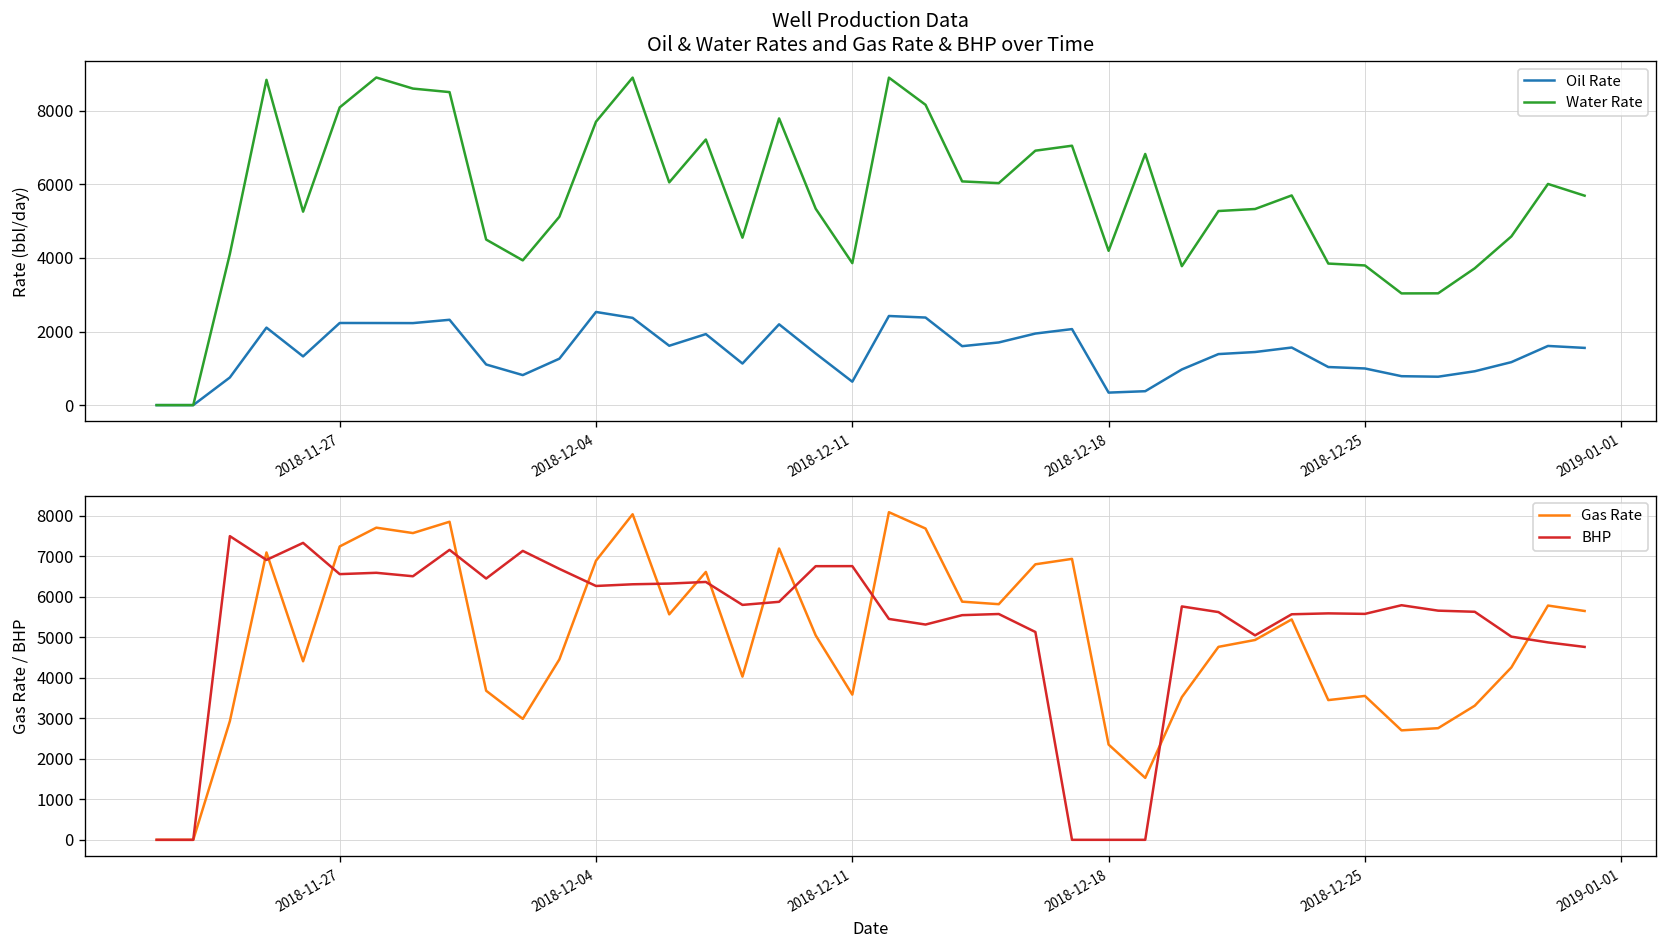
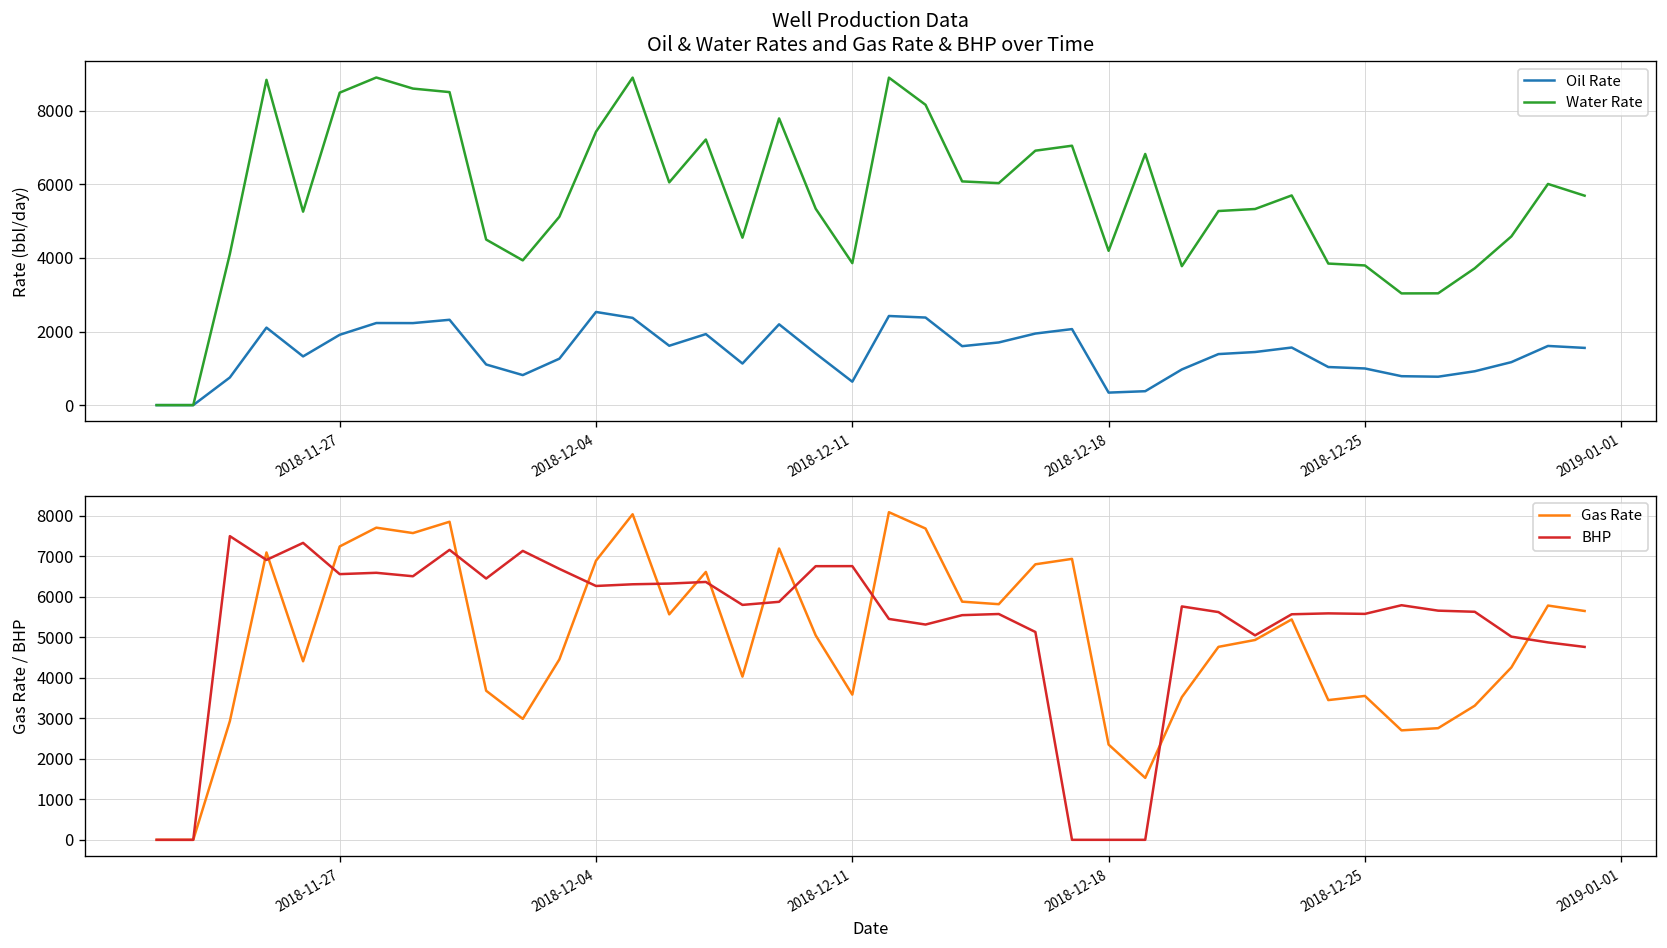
Well Production Data Oil & Water Rates and Gas Rate & BHP over Time, Oil Rate, 2018-11-27: 2200 -> 1900
Well Production Data Oil & Water Rates and Gas Rate & BHP over Time, Water Rate, 2018-11-27: 8100 -> 8500
Well Production Data Oil & Water Rates and Gas Rate & BHP over Time, Water Rate, 2018-12-04: 7700 -> 7400
